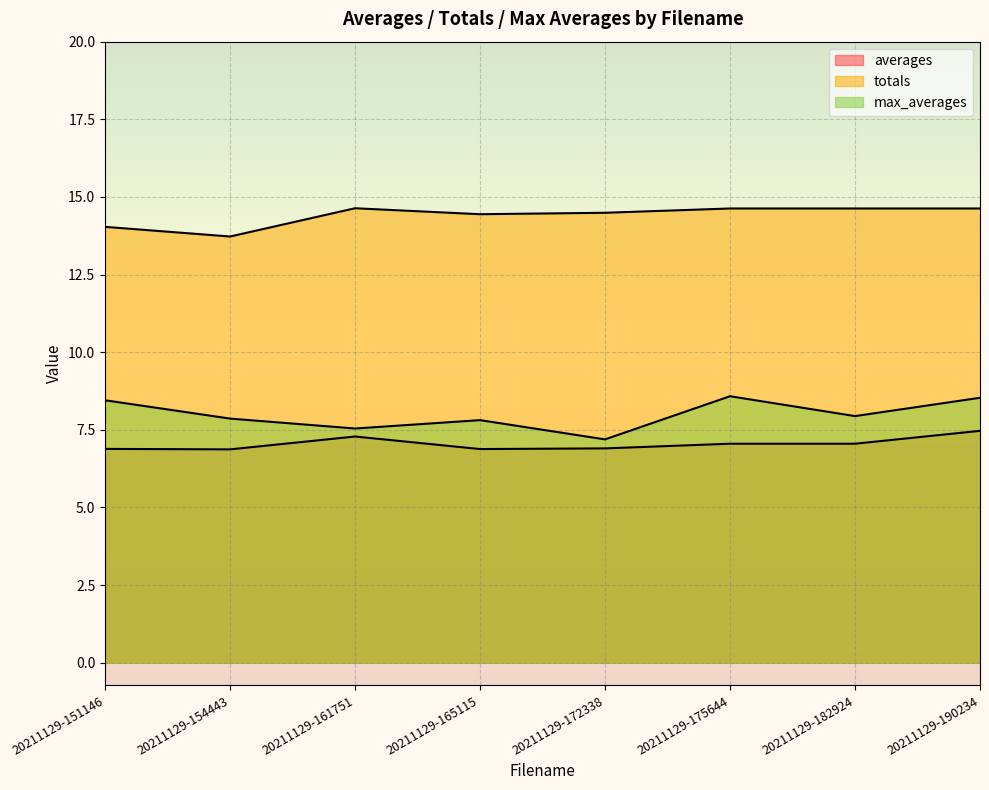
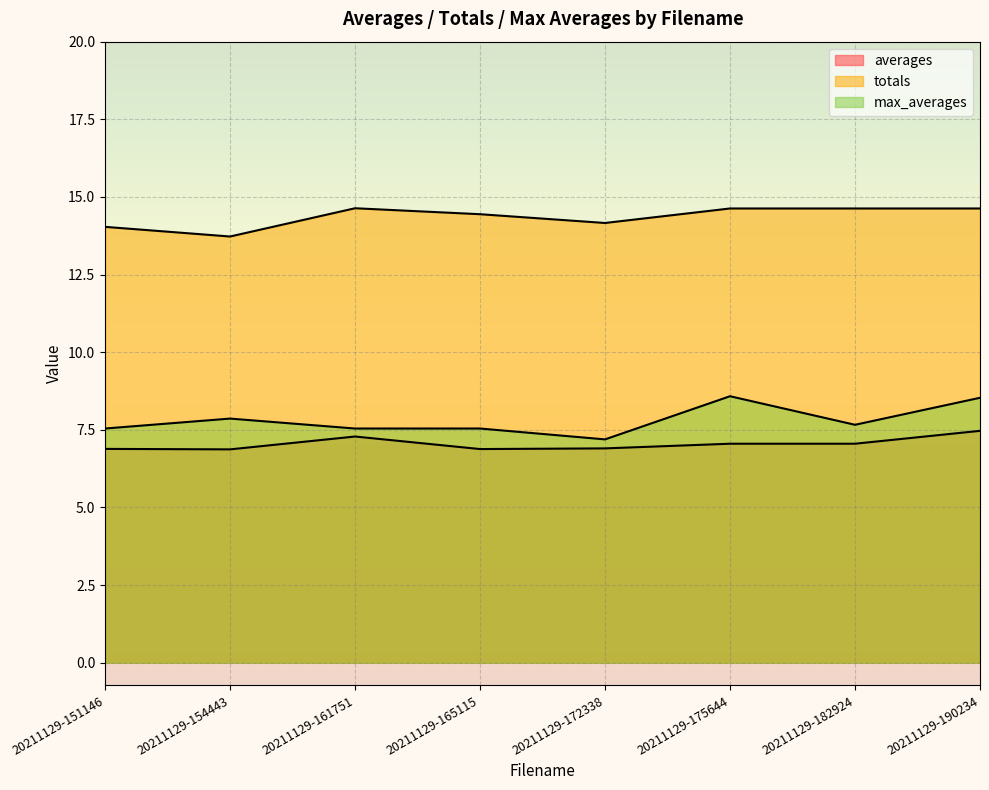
max_averages, 20211129-151146: 8.5 -> 7.5
max_averages, 20211129-165115: 7.8 -> 7.5
totals, 20211129-172338: 14.5 -> 14.2
max_averages, 20211129-182924: 7.9 -> 7.7
